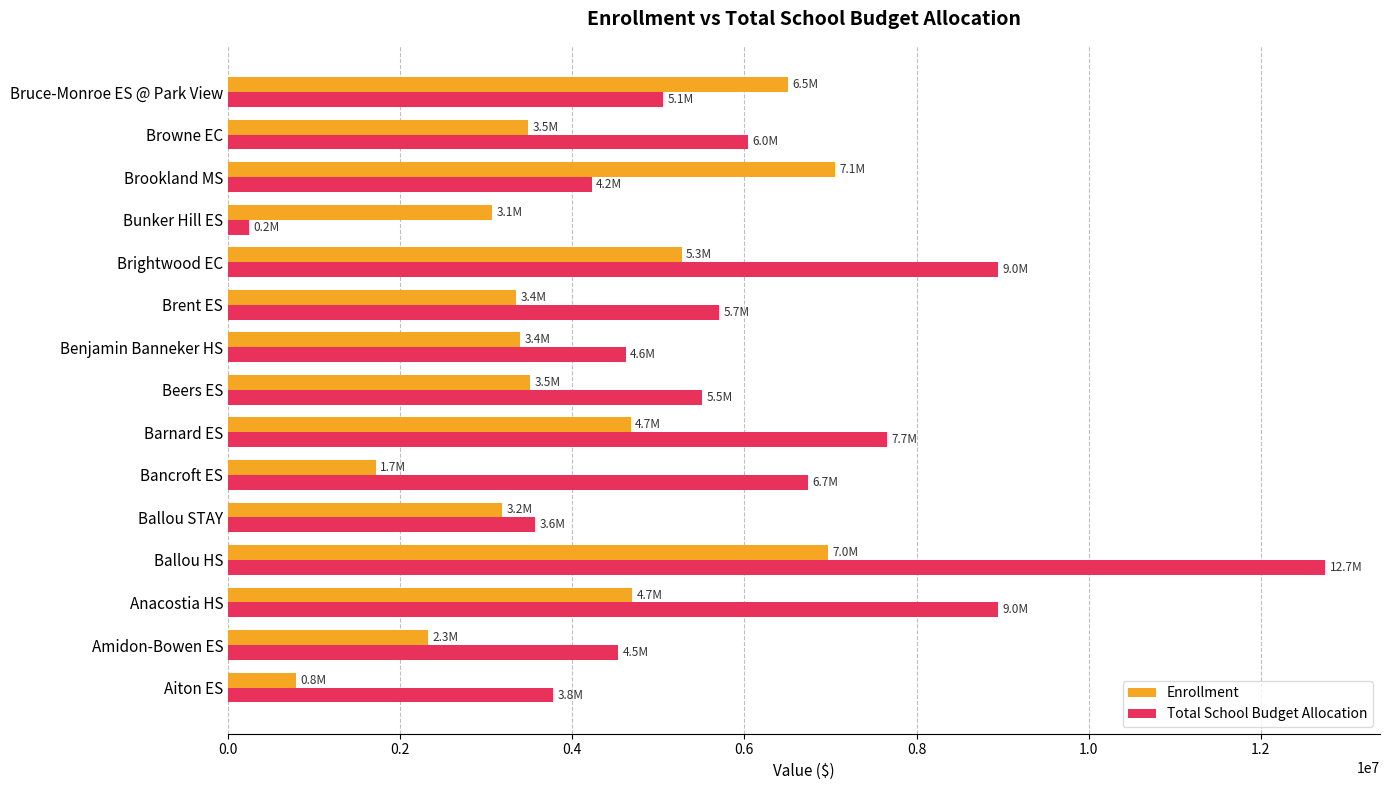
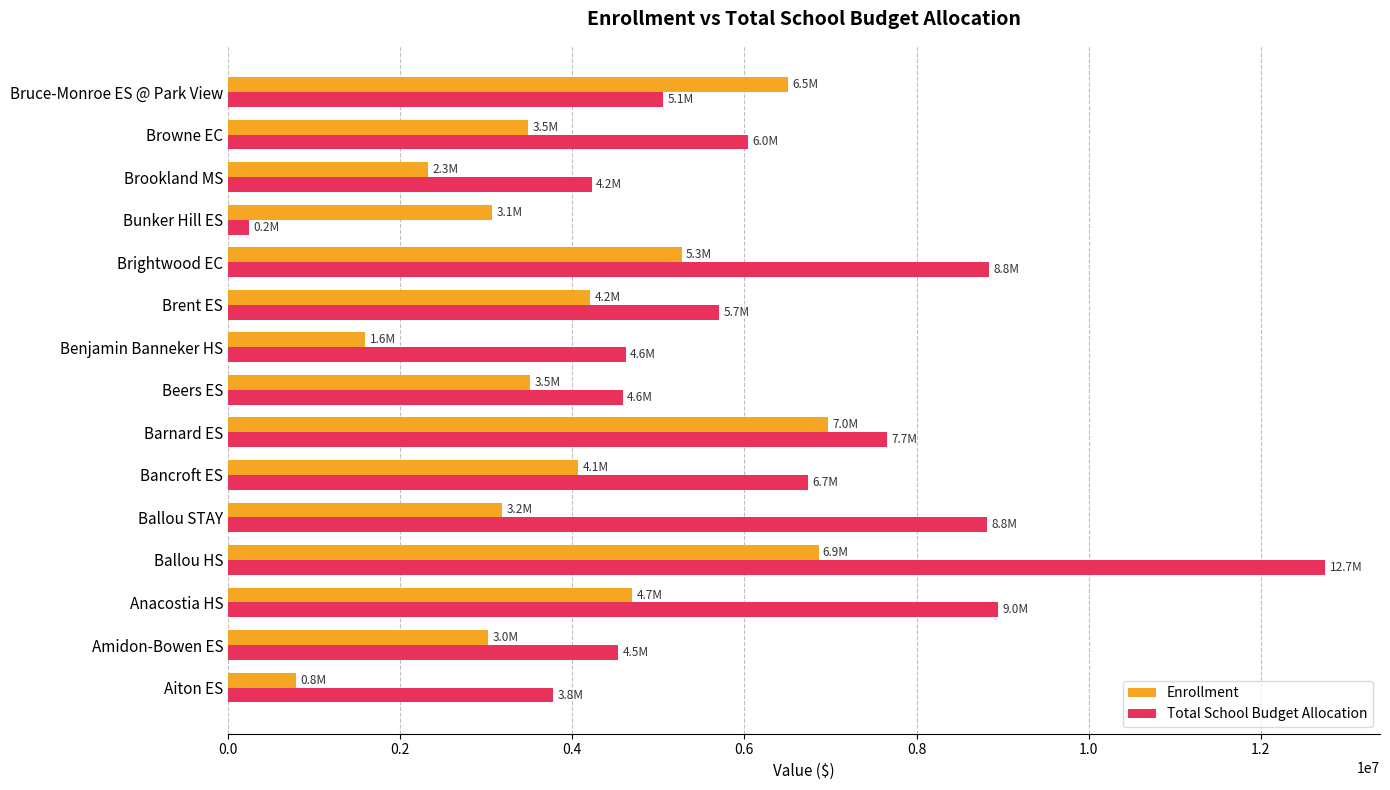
Enrollment, Brookland MS: 7.1M -> 2.3M
Total School Budget Allocation, Brightwood EC: 9.0M -> 8.8M
Enrollment, Brent ES: 3.4M -> 4.2M
Enrollment, Benjamin Banneker HS: 3.4M -> 1.6M
Total School Budget Allocation, Beers ES: 5.5M -> 4.6M
Enrollment, Barnard ES: 4.7M -> 7.0M
Enrollment, Bancroft ES: 1.7M -> 4.1M
Total School Budget Allocation, Ballou STAY: 3.6M -> 8.8M
Enrollment, Ballou HS: 7.0M -> 6.9M
Enrollment, Amidon-Bowen ES: 2.3M -> 3.0M
